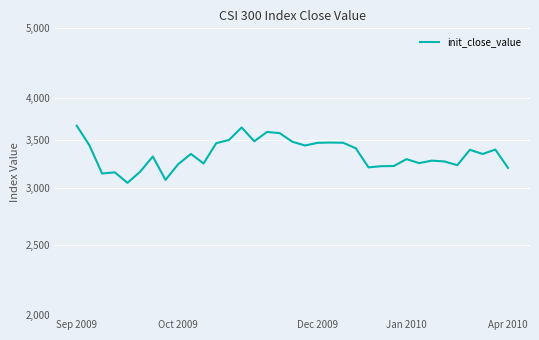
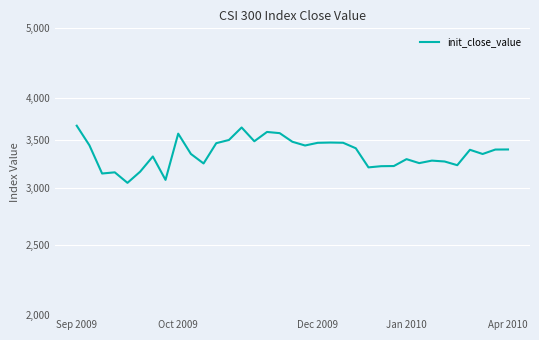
Oct 2009: 3,200 -> 3,600
Apr 2010: 3,200 -> 3,400
